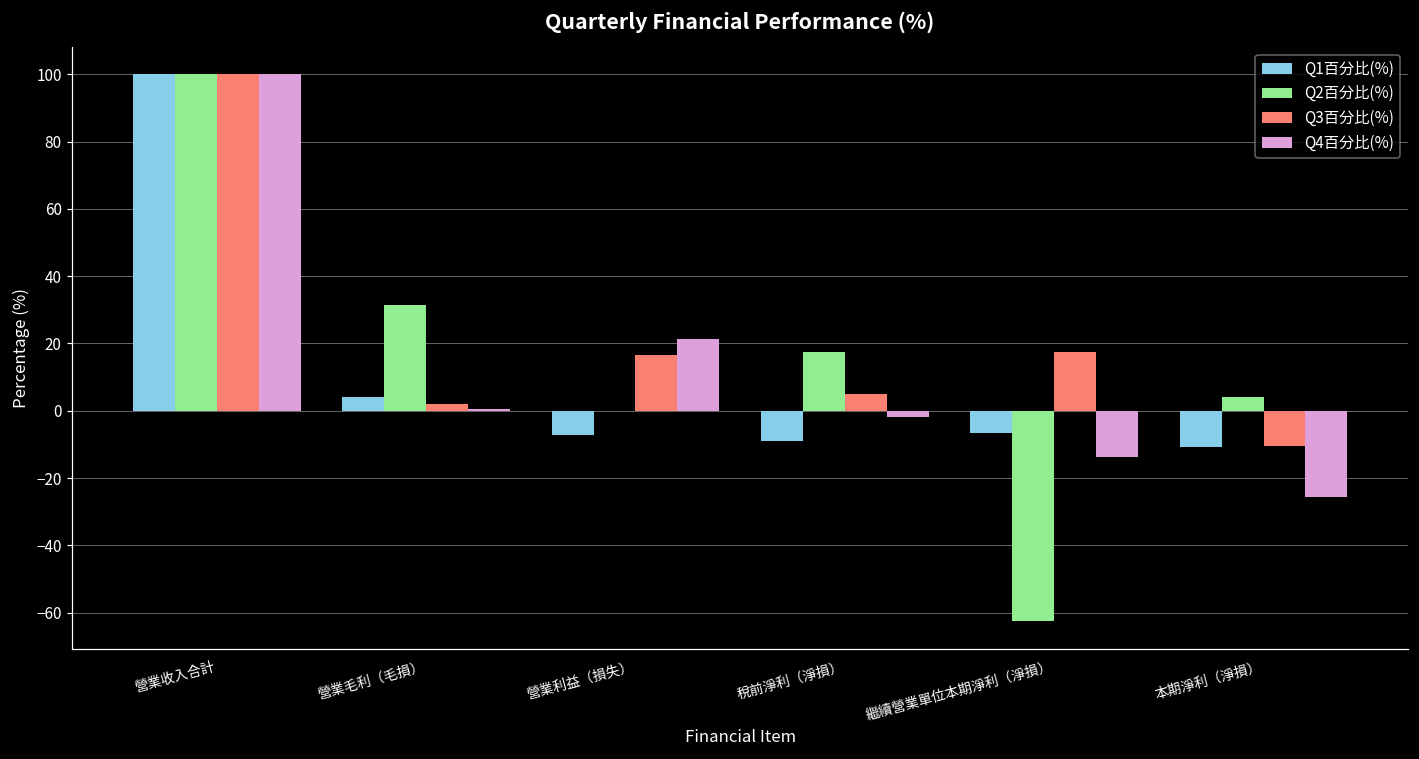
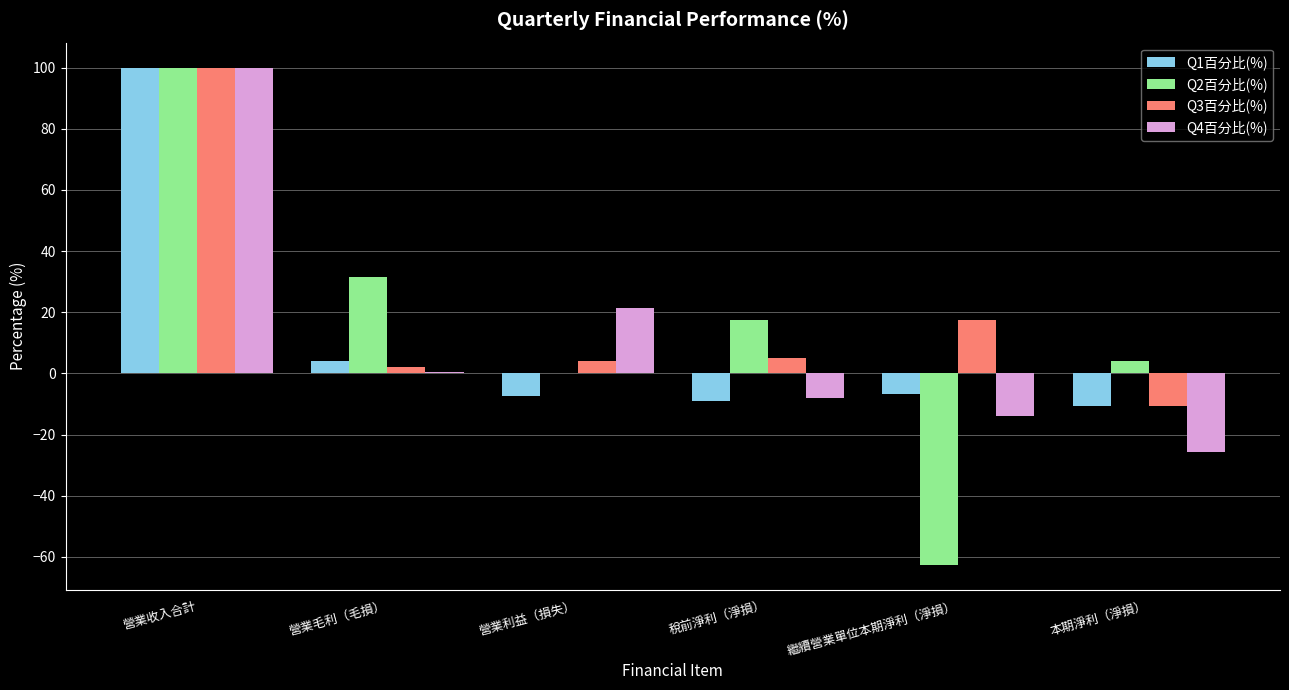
Q3百分比(%), 營業利益（損失）: 17 -> 4
Q4百分比(%), 稅前淨利（淨損）: -2 -> -8
